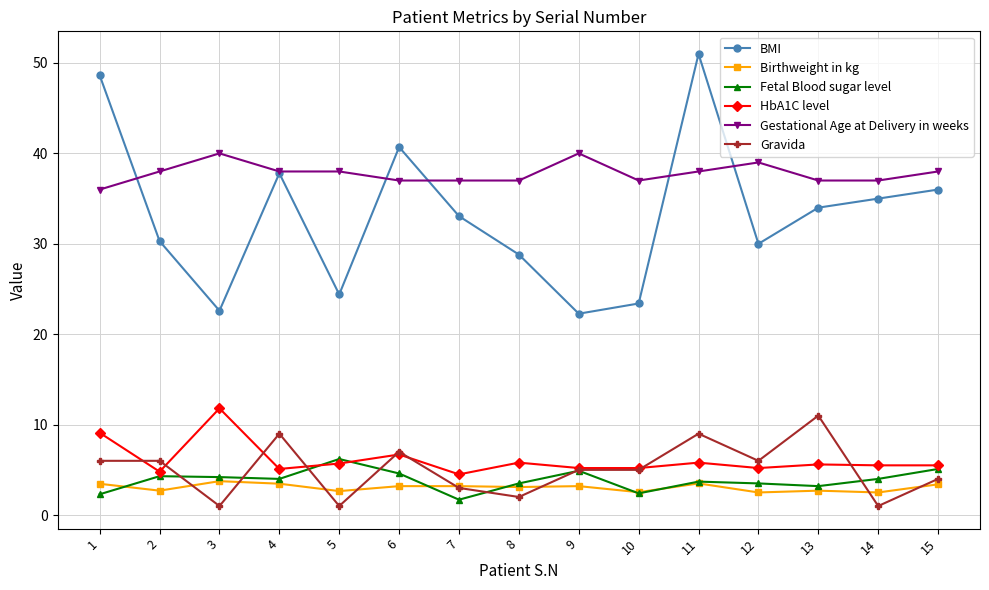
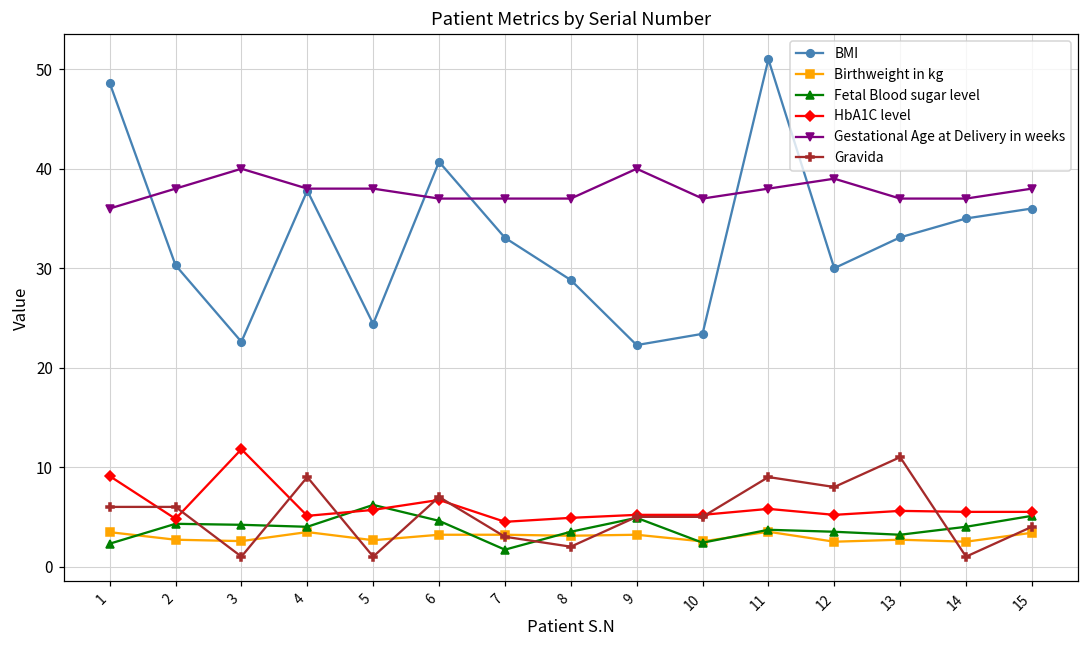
Birthweight in kg, 3: 4 -> 3
HbA1C level, 8: 6 -> 5
Gravida, 12: 6 -> 8
BMI, 13: 34 -> 33
